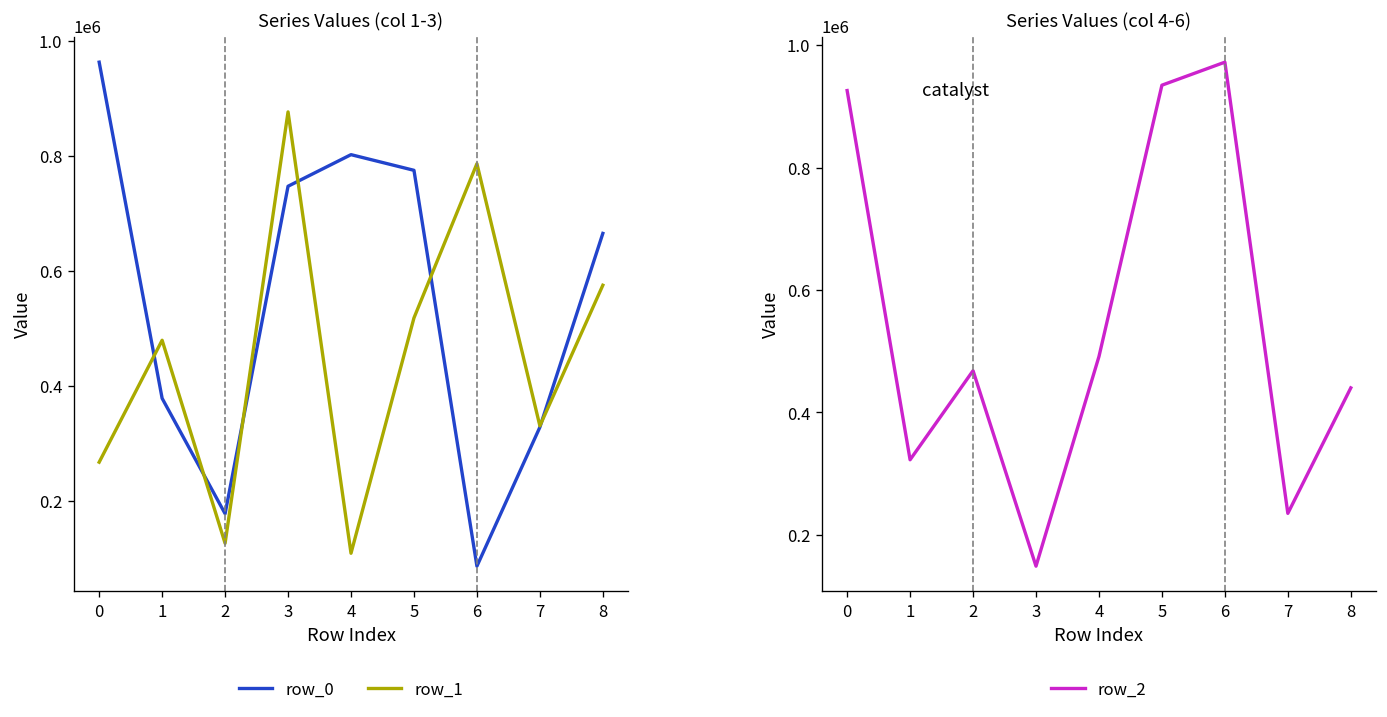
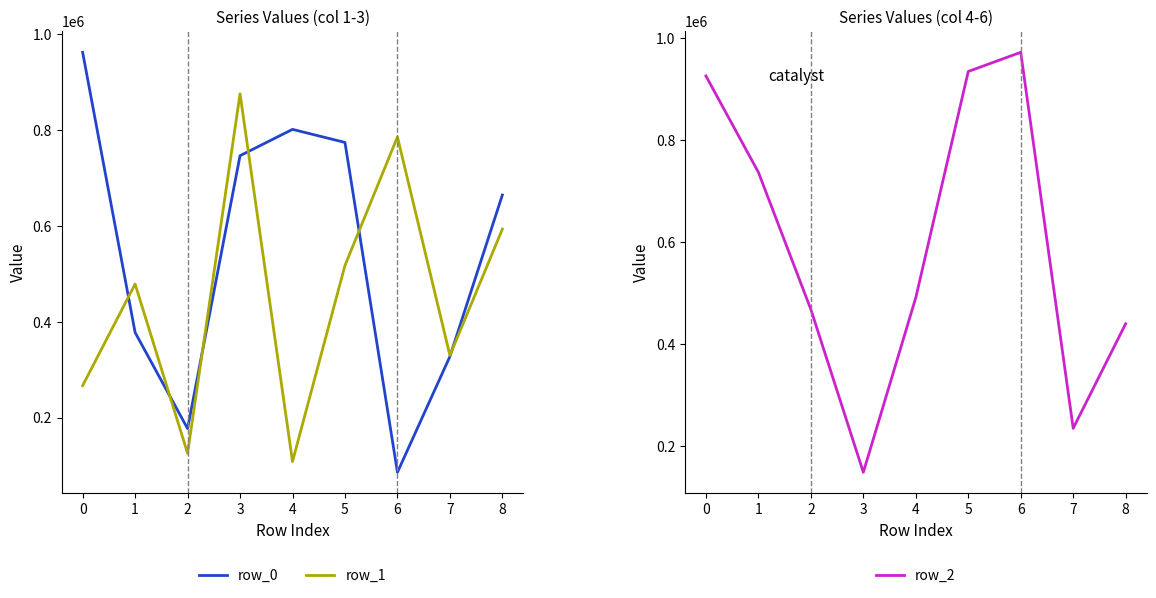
Series Values (col 1-3), row_1, 8: 570000 -> 590000
Series Values (col 4-6), 1: 320000 -> 740000
